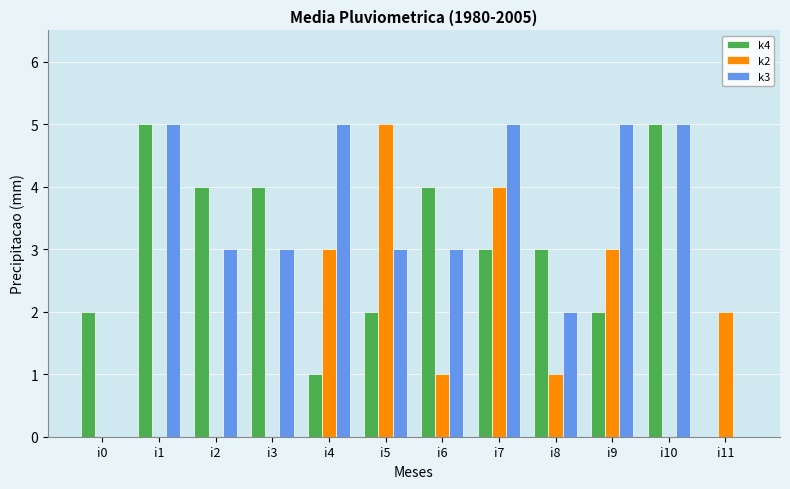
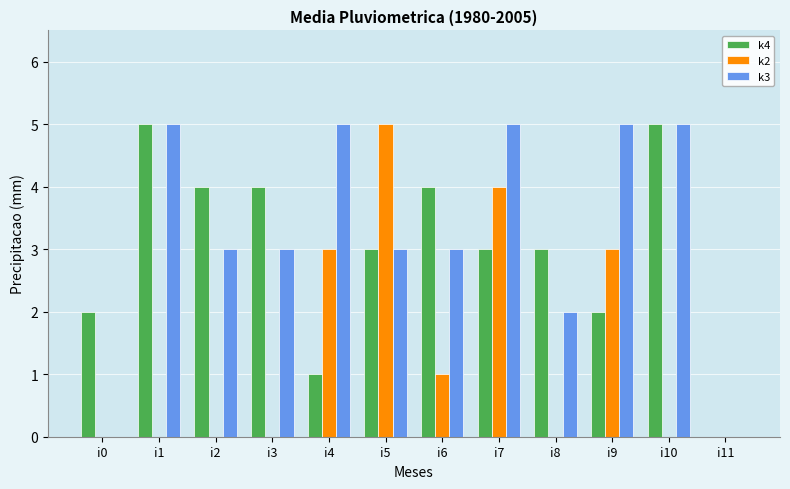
k4, i5: 2 -> 3
k2, i8: 1 -> 0
k2, i11: 2 -> 0
